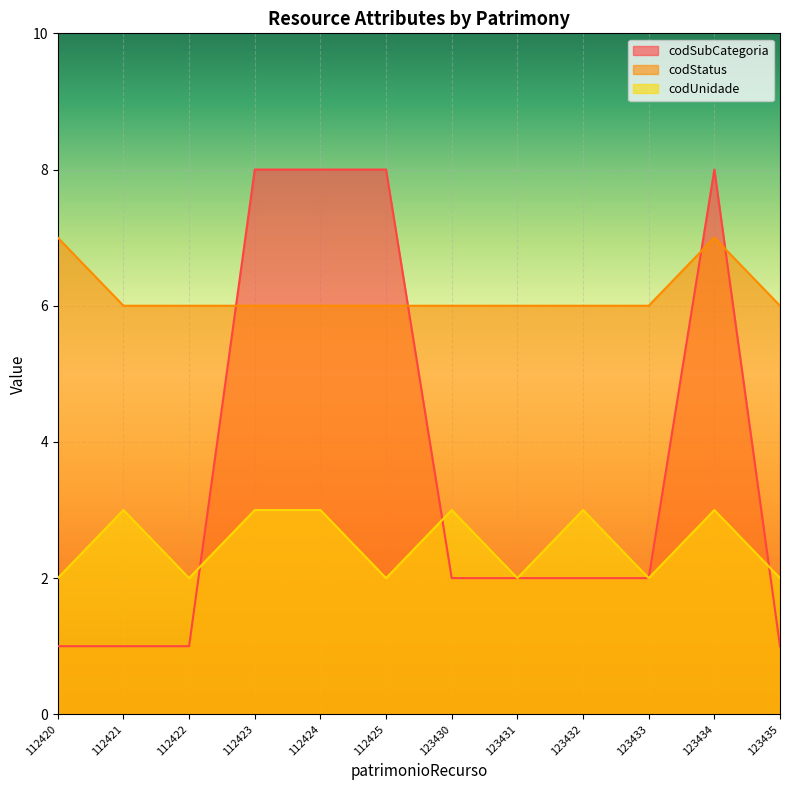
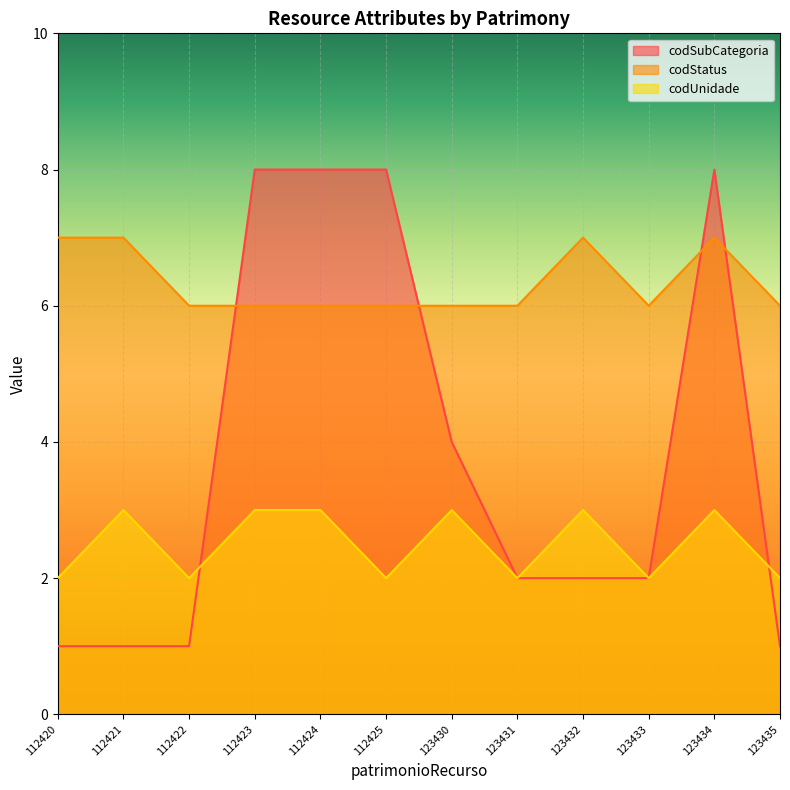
codStatus, 112421: 6 -> 7
codSubCategoria, 123430: 2 -> 4
codStatus, 123432: 6 -> 7
